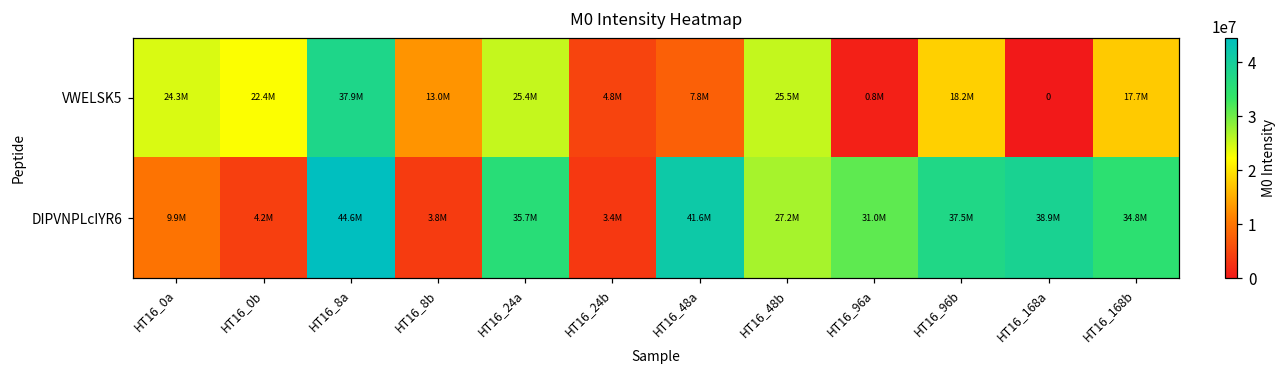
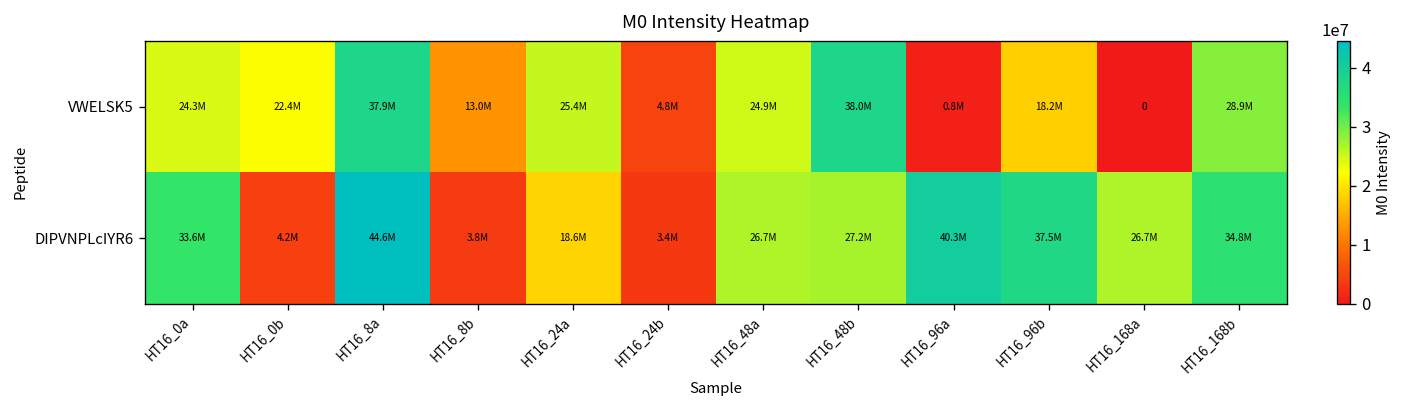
VWELSK5, HT16_48a: 7.8M -> 24.9M
VWELSK5, HT16_48b: 25.5M -> 38.0M
VWELSK5, HT16_168b: 17.7M -> 28.9M
DIPVNPLcIYR6, HT16_0a: 9.9M -> 33.6M
DIPVNPLcIYR6, HT16_24a: 35.7M -> 18.6M
DIPVNPLcIYR6, HT16_48a: 41.6M -> 26.7M
DIPVNPLcIYR6, HT16_96a: 31.0M -> 40.3M
DIPVNPLcIYR6, HT16_168a: 38.9M -> 26.7M
